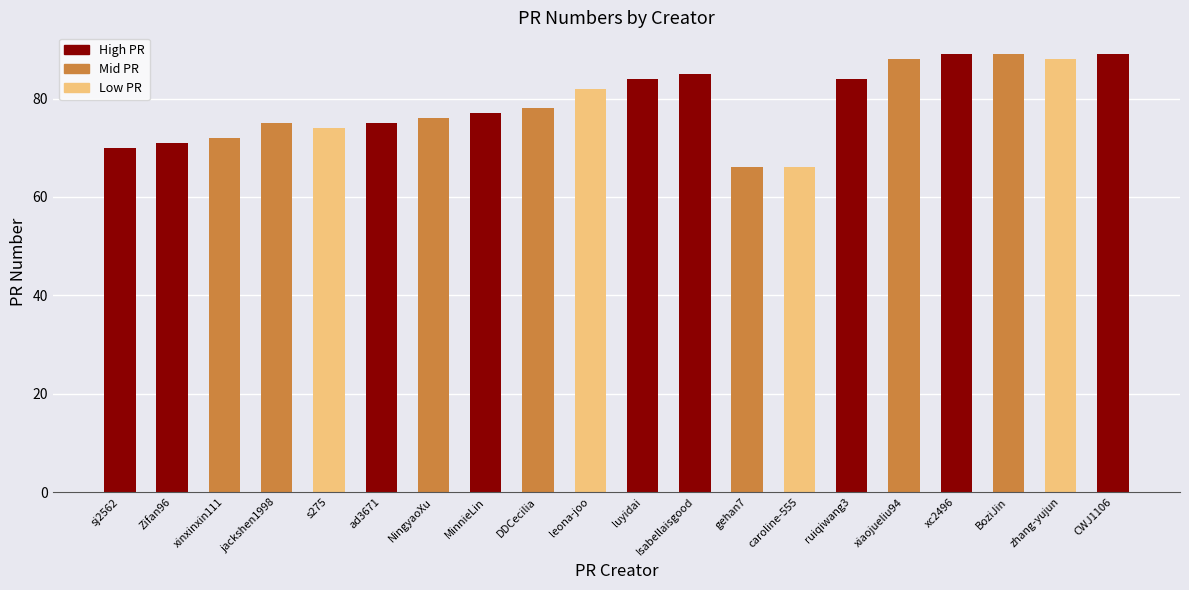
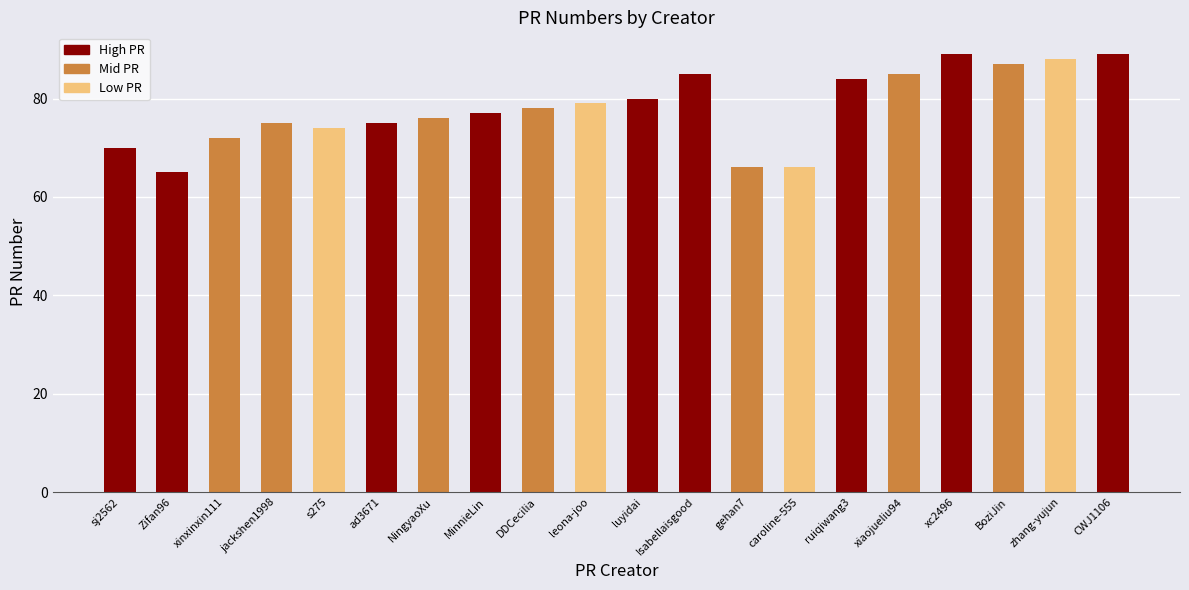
Zifan96: 71 -> 65
leona-joo: 82 -> 79
luyidai: 84 -> 80
xiaojueliu94: 88 -> 85
BoziJin: 89 -> 87
